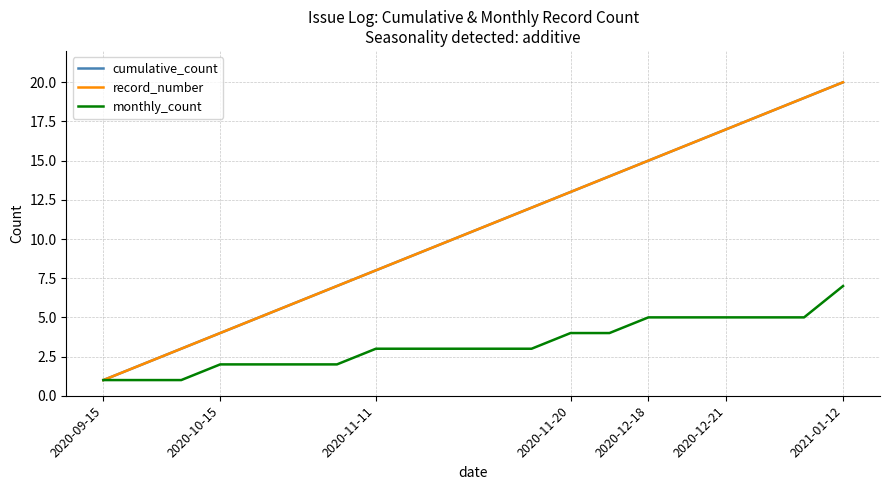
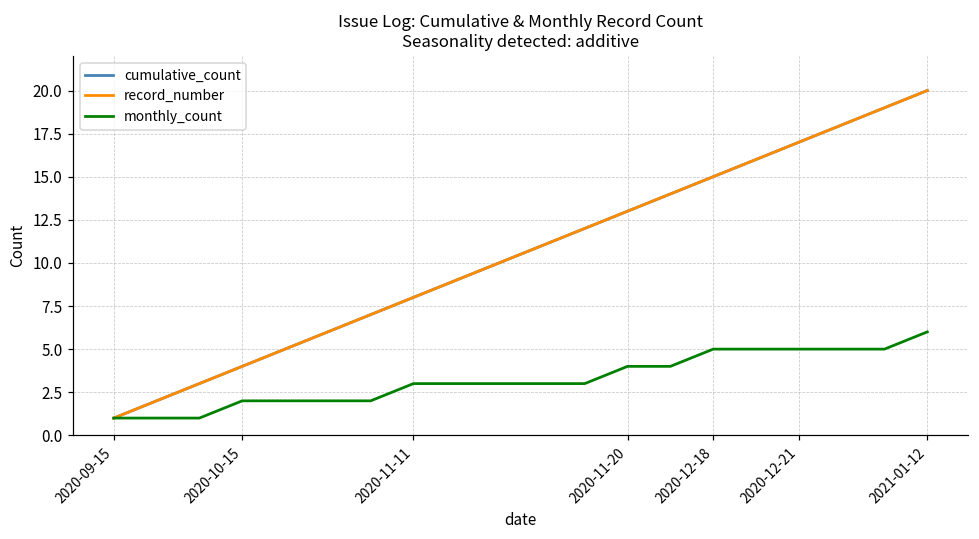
monthly_count, 2021-01-12: 7 -> 6
